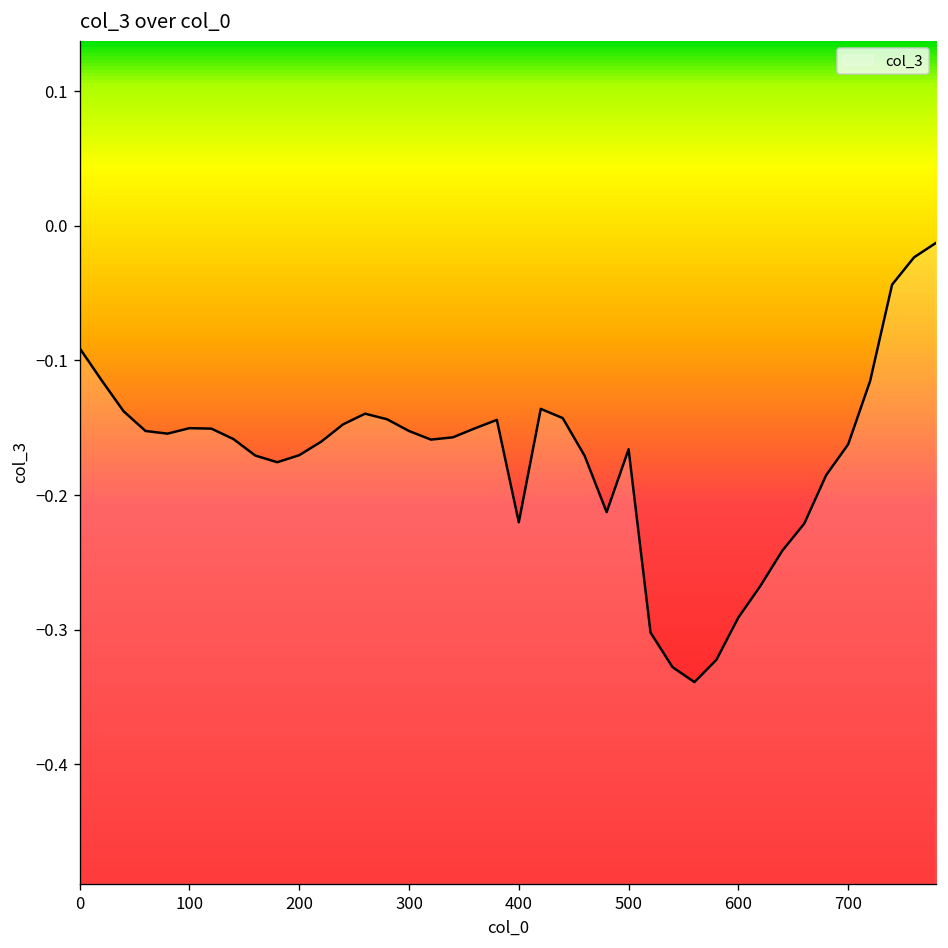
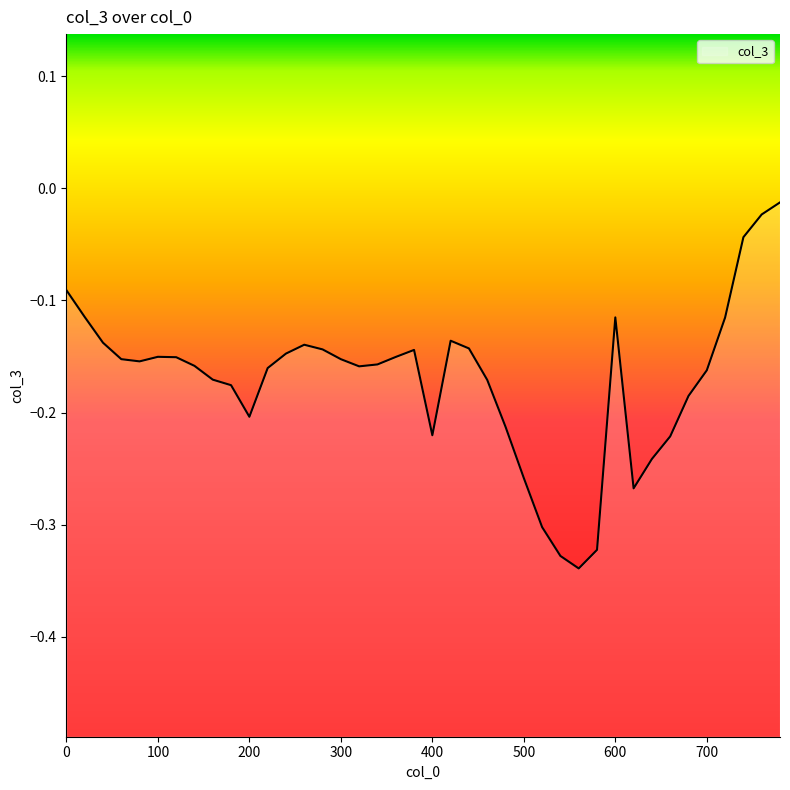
200: -0.170 -> -0.204
500: -0.166 -> -0.258
600: -0.291 -> -0.115
